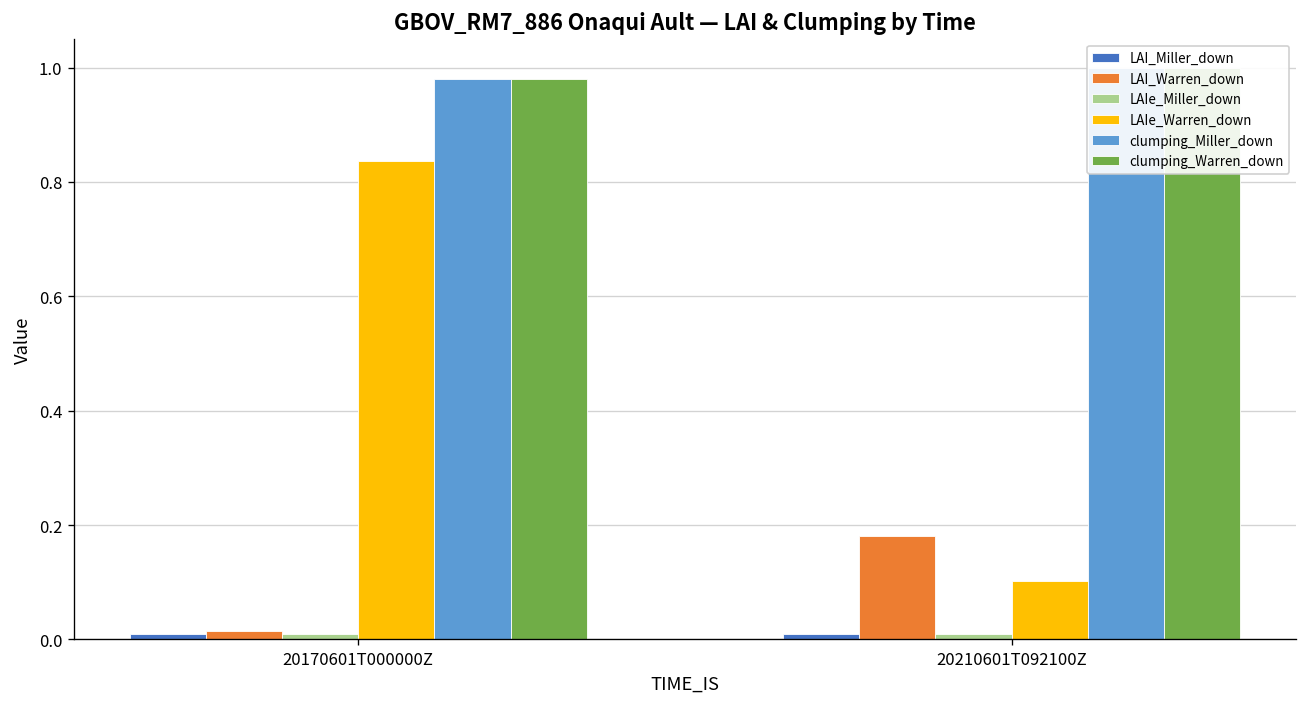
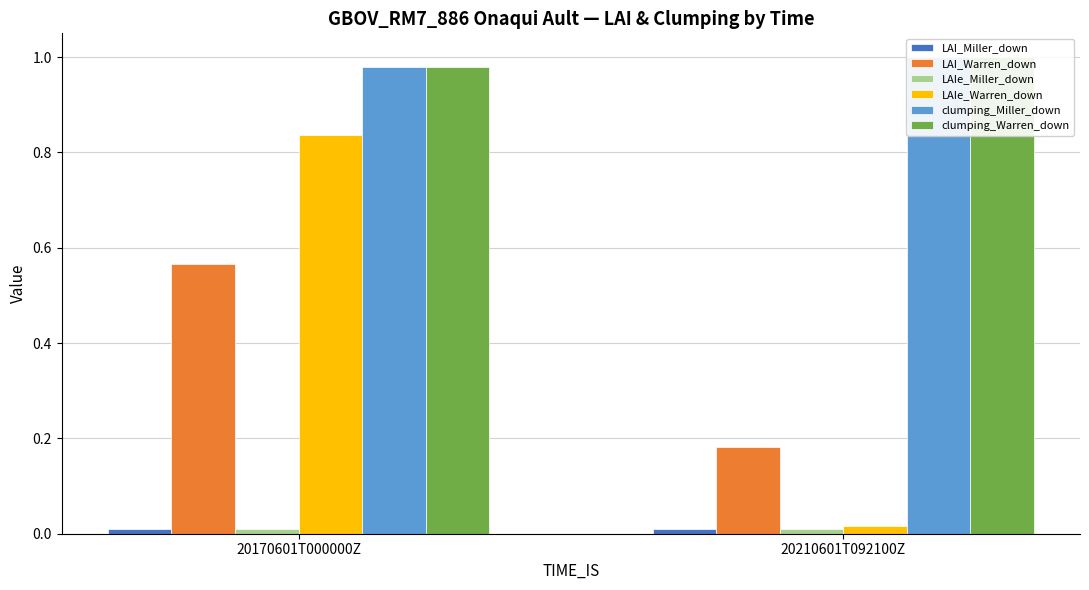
LAI_Warren_down, 20170601T000000Z: 0.02 -> 0.57
LAIe_Warren_down, 20210601T092100Z: 0.10 -> 0.02
